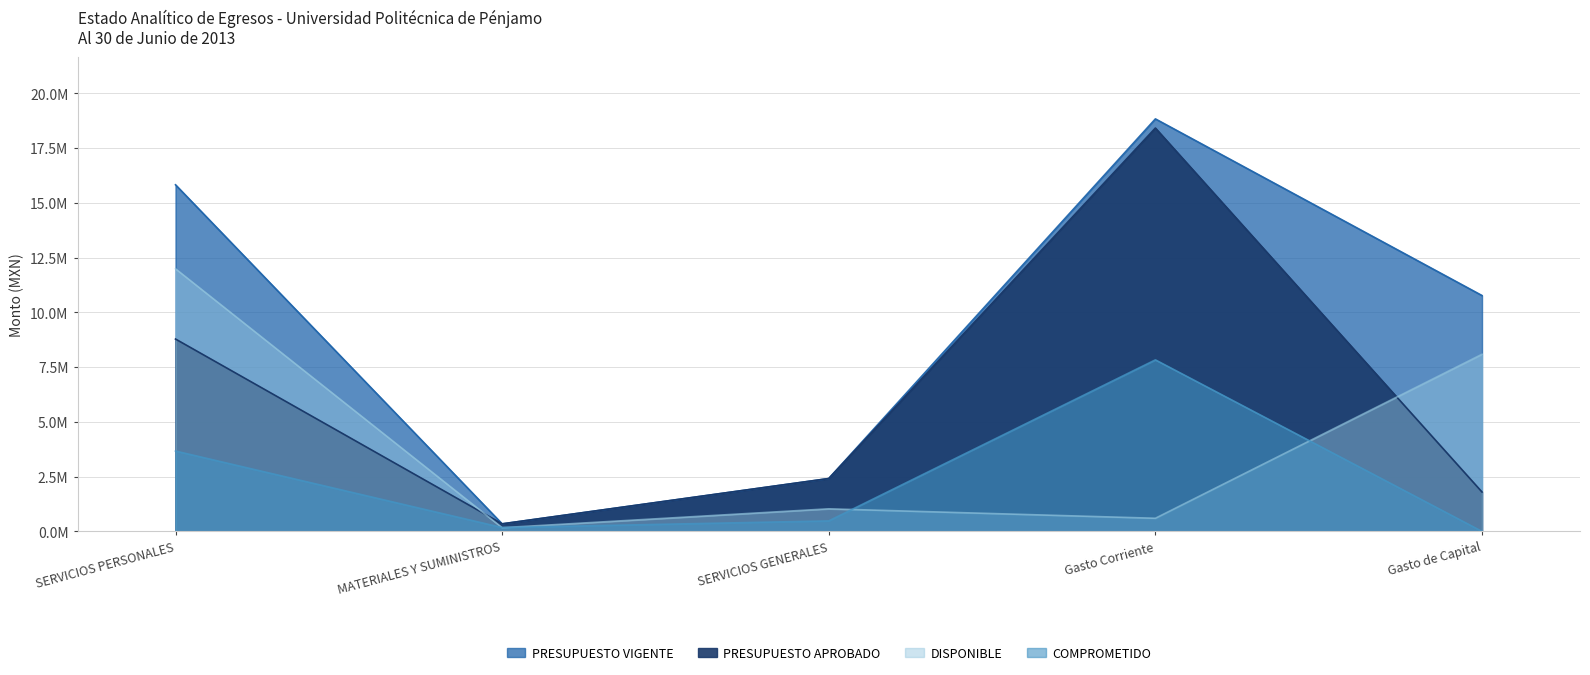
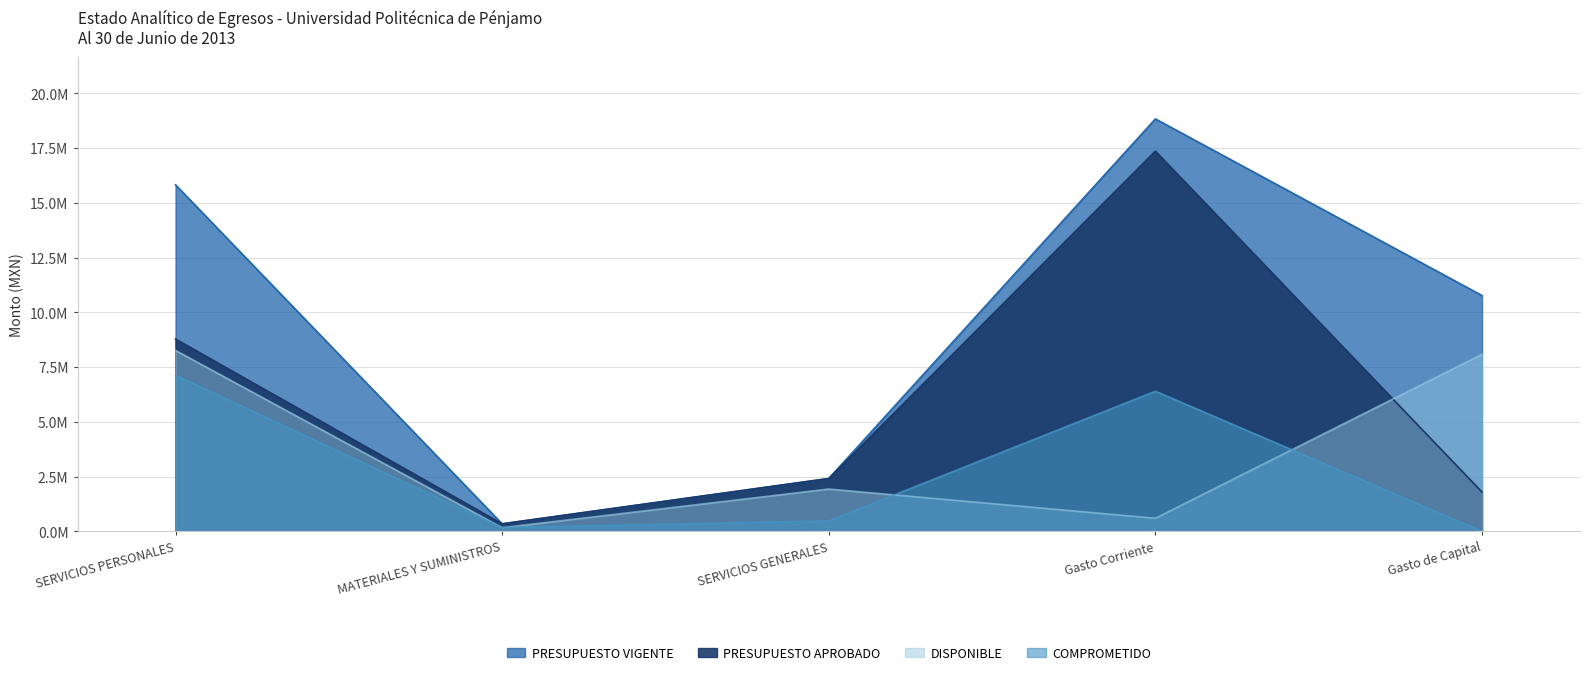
DISPONIBLE, SERVICIOS PERSONALES: 12000000 -> 8300000
COMPROMETIDO, SERVICIOS PERSONALES: 3700000 -> 7100000
DISPONIBLE, SERVICIOS GENERALES: 1000000 -> 1900000
PRESUPUESTO APROBADO, Gasto Corriente: 18400000 -> 17400000
COMPROMETIDO, Gasto Corriente: 7800000 -> 6400000
